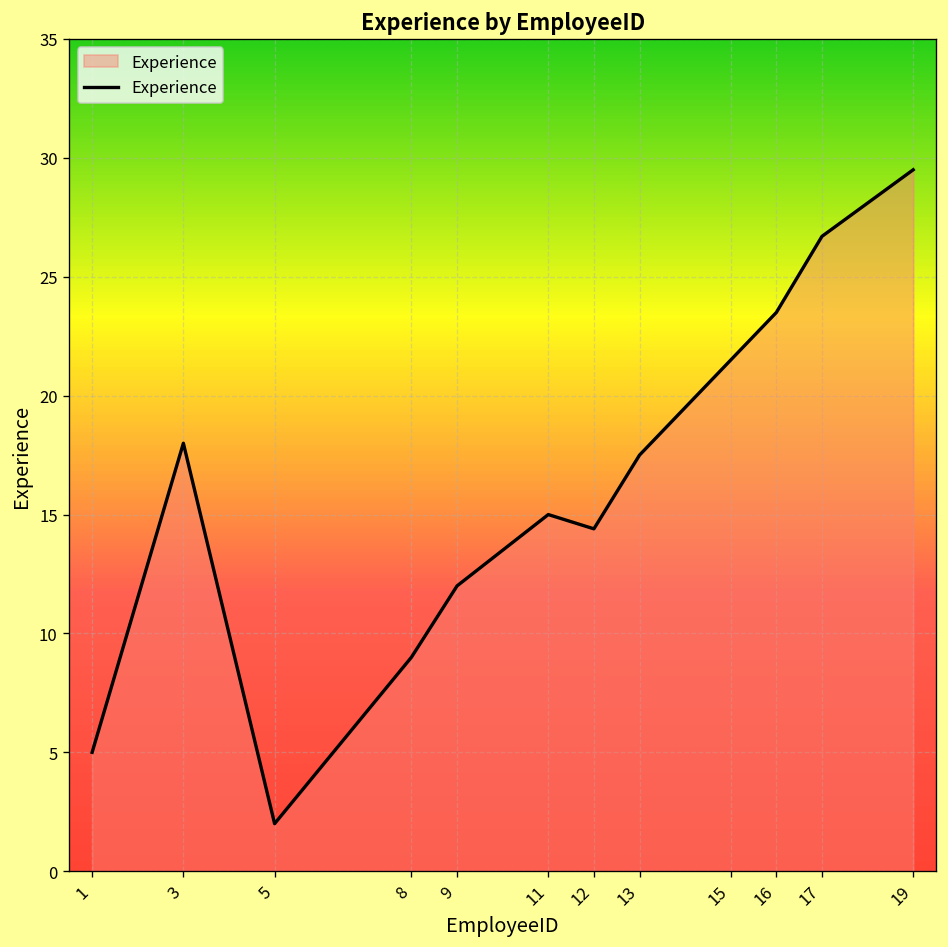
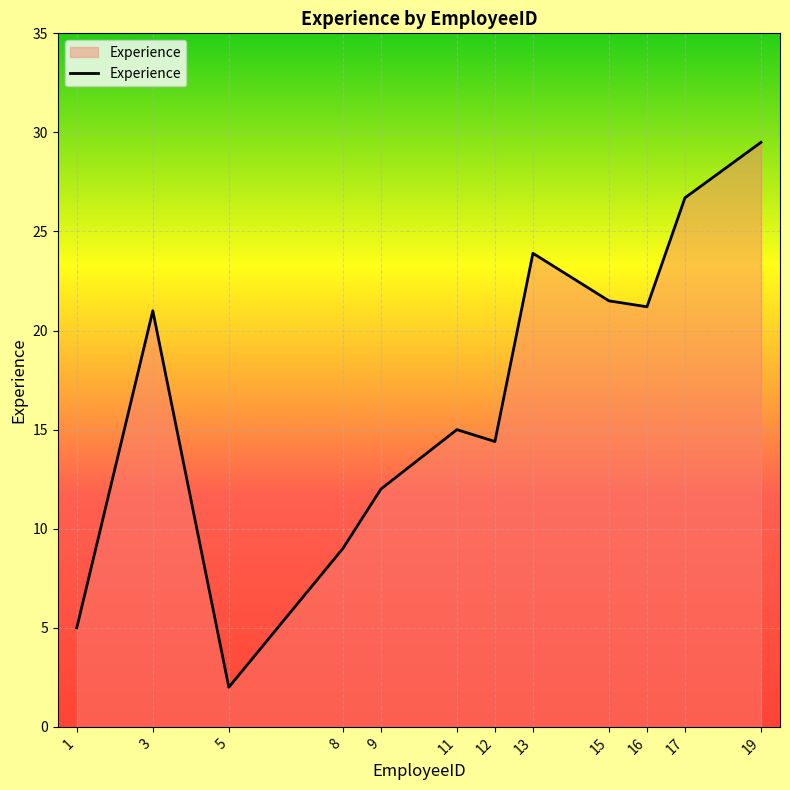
3: 18 -> 21
13: 17.5 -> 23.9
16: 23.5 -> 21.2
